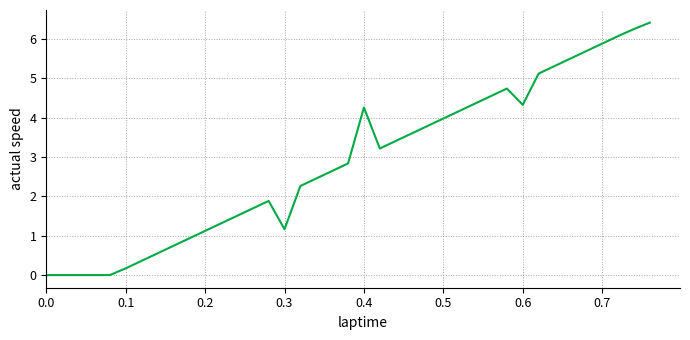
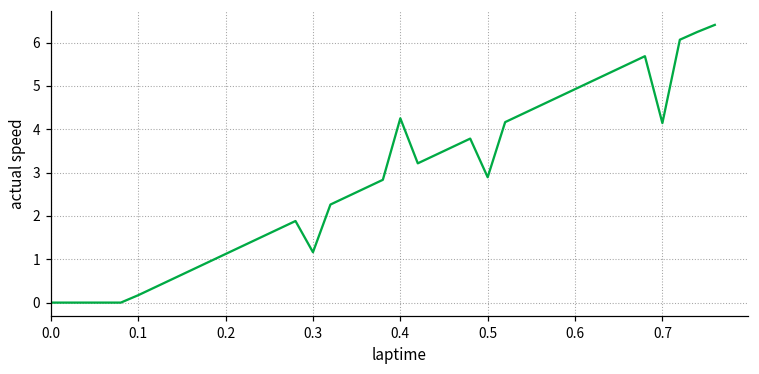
0.5: 4.0 -> 2.9
0.6: 4.3 -> 4.9
0.7: 5.9 -> 4.1
